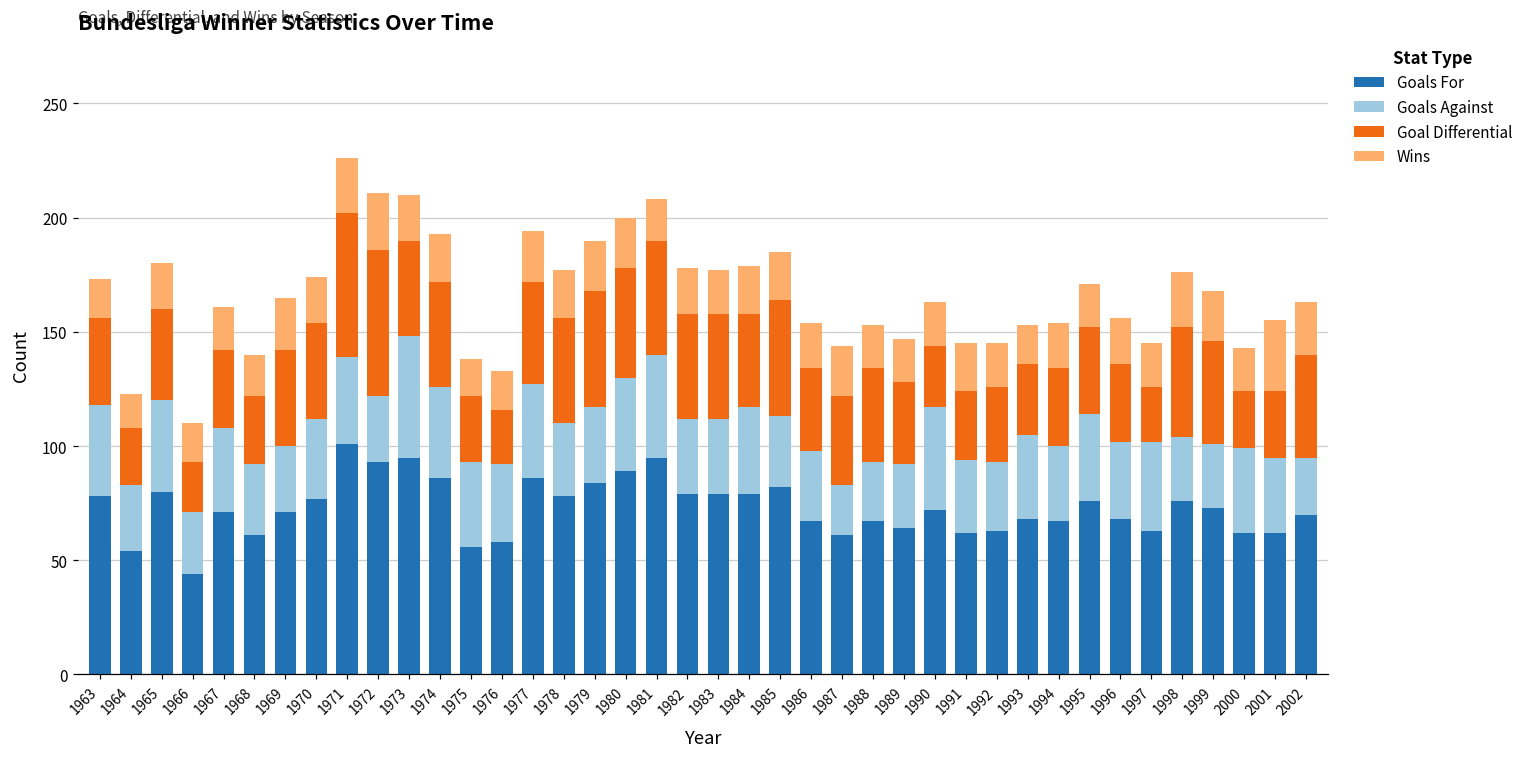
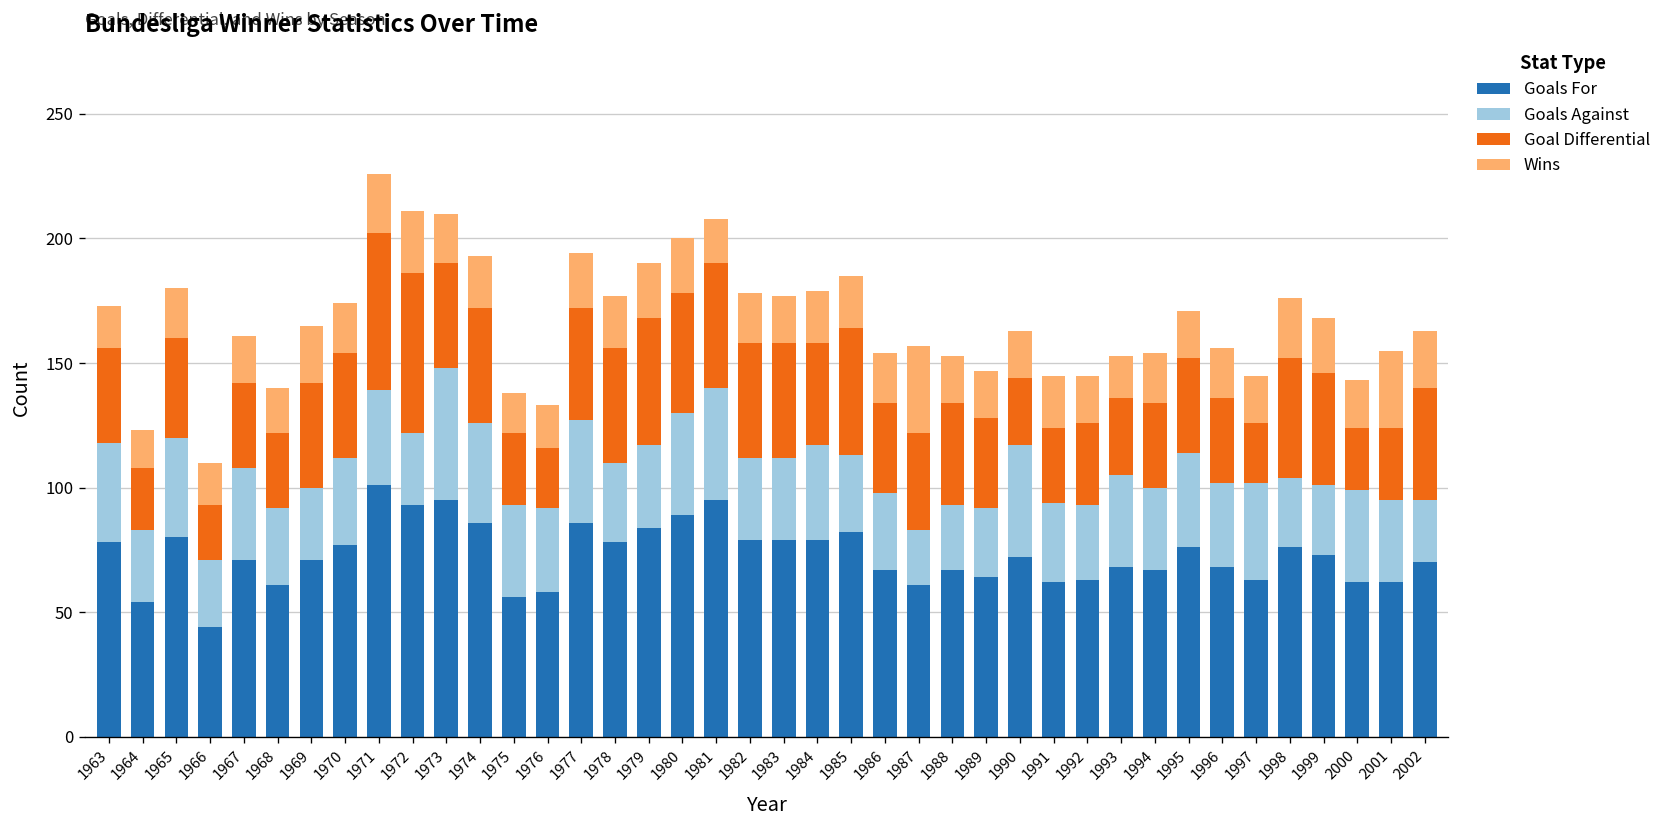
Wins, 1987: 22 -> 35
